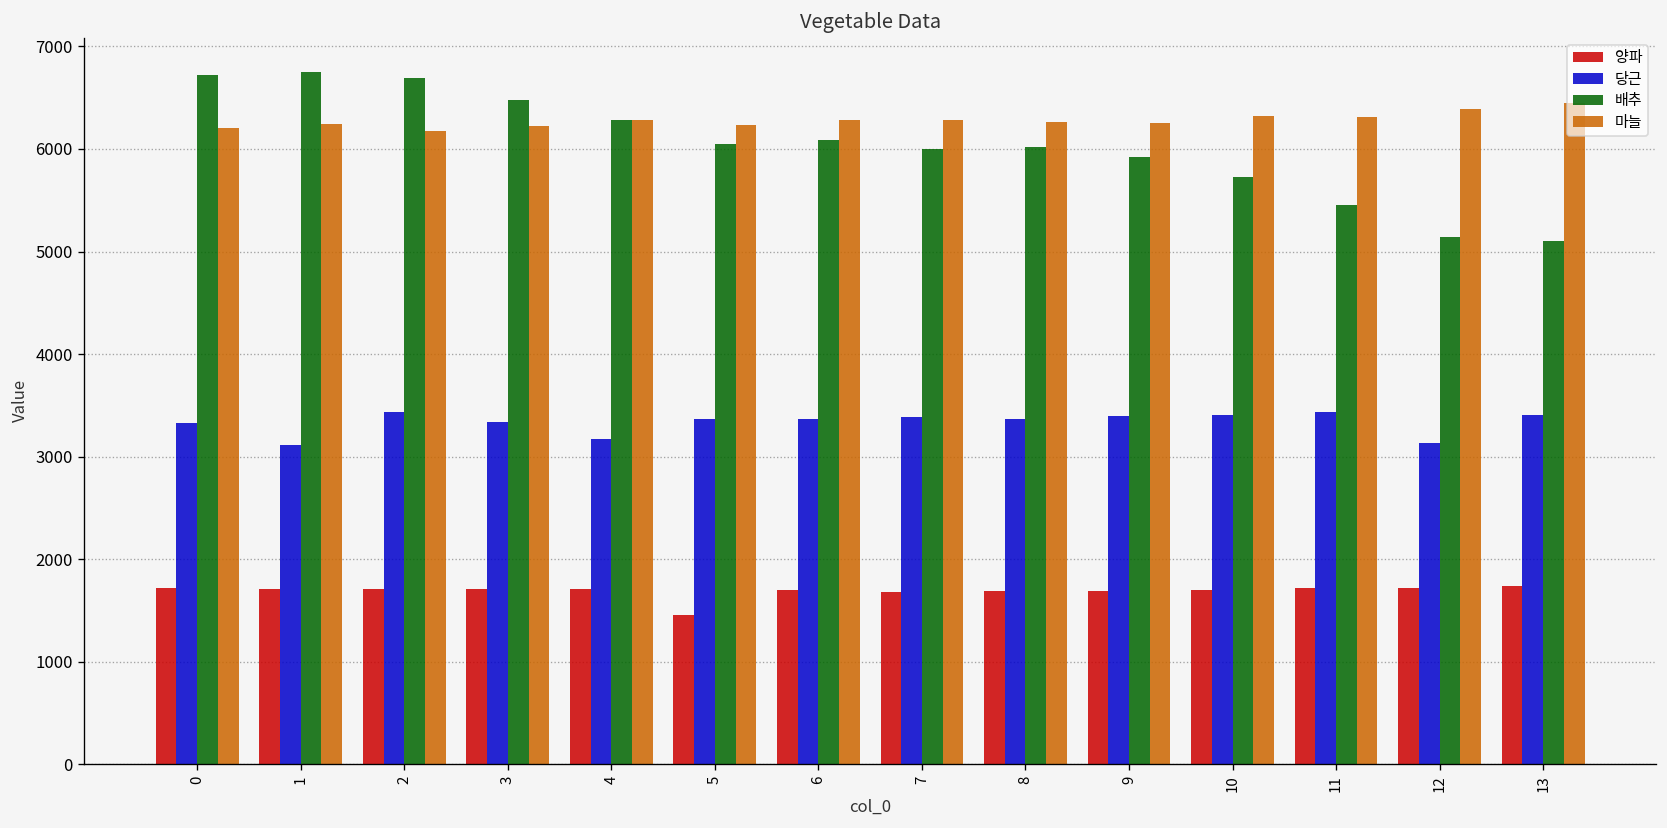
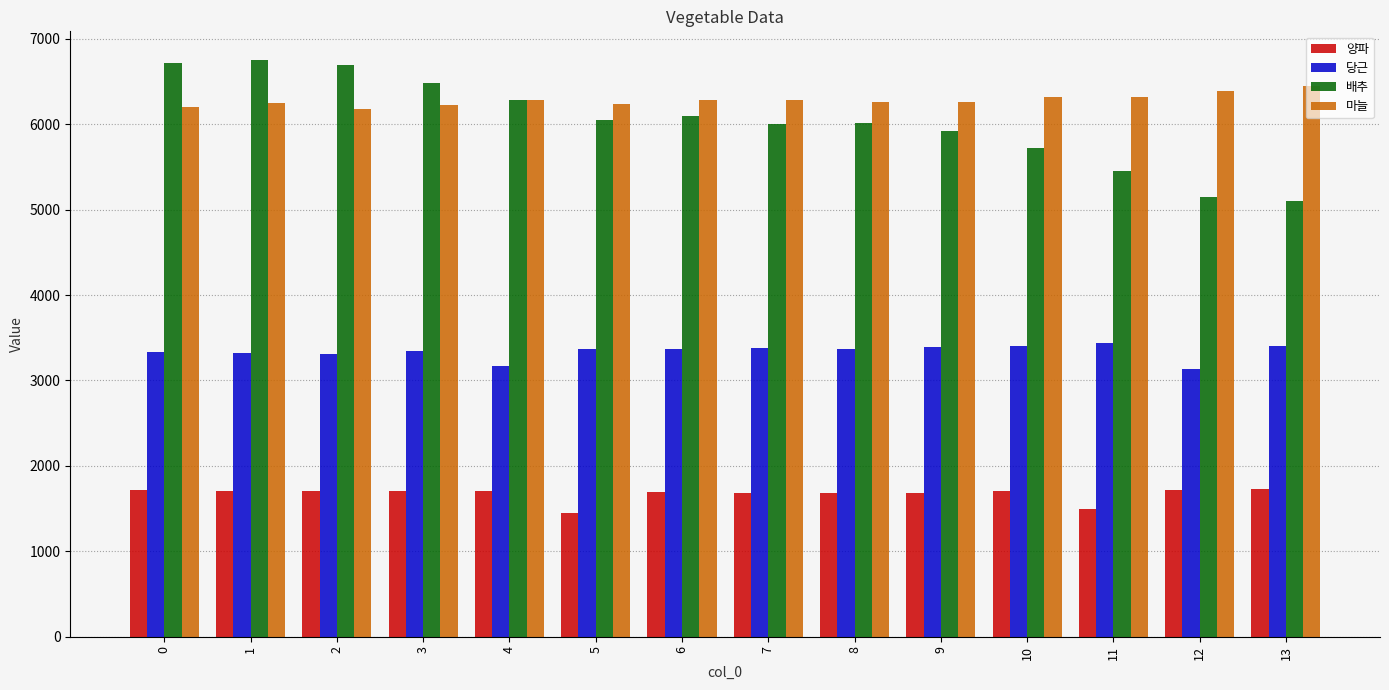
당근, 1: 3100 -> 3300
당근, 2: 3400 -> 3300
양파, 11: 1700 -> 1500
